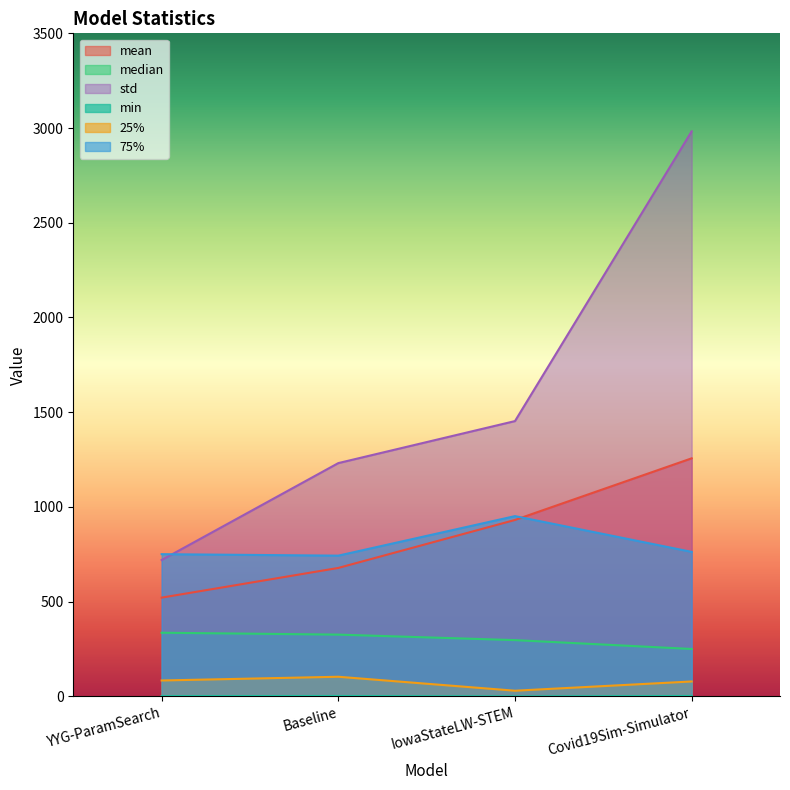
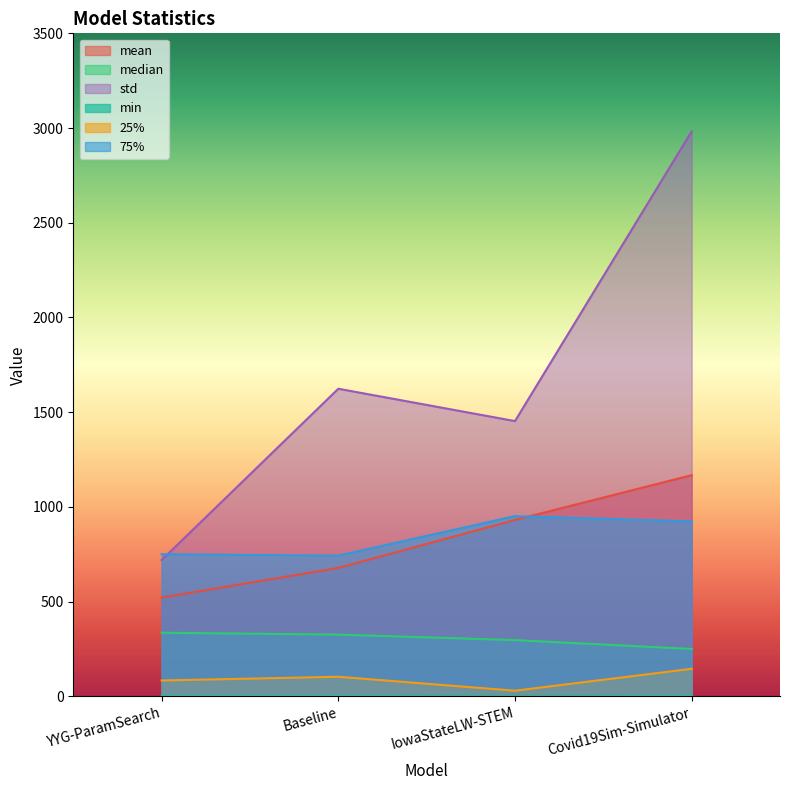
std, Baseline: 1230 -> 1620
mean, Covid19Sim-Simulator: 1260 -> 1170
25%, Covid19Sim-Simulator: 80 -> 150
75%, Covid19Sim-Simulator: 760 -> 920
